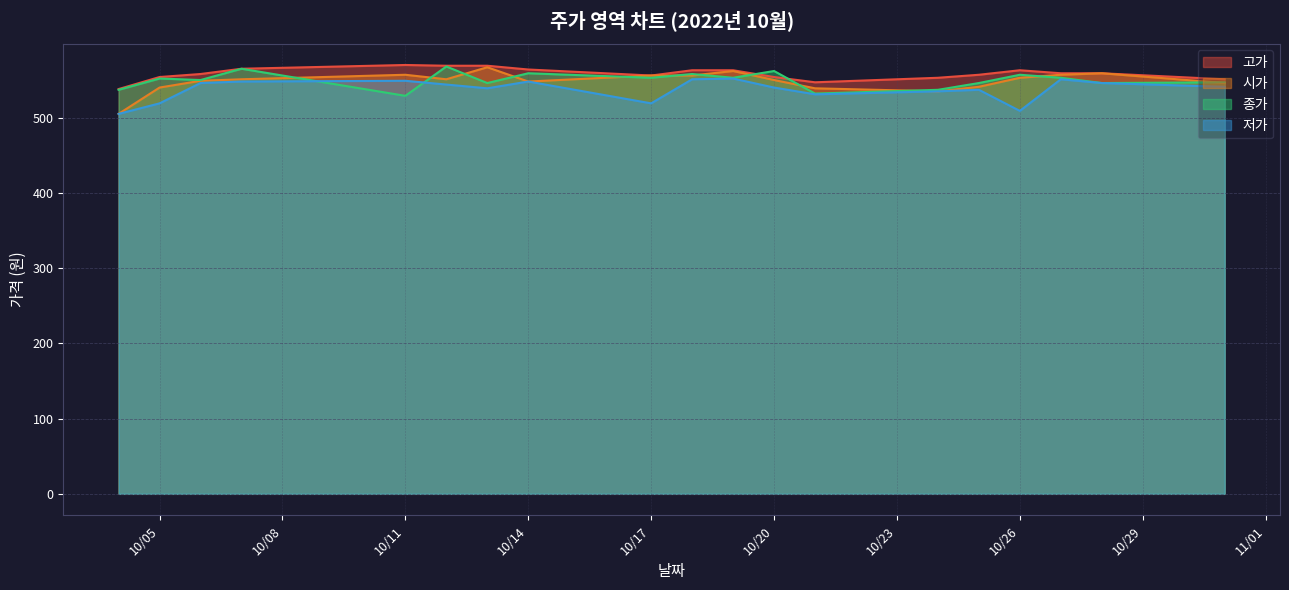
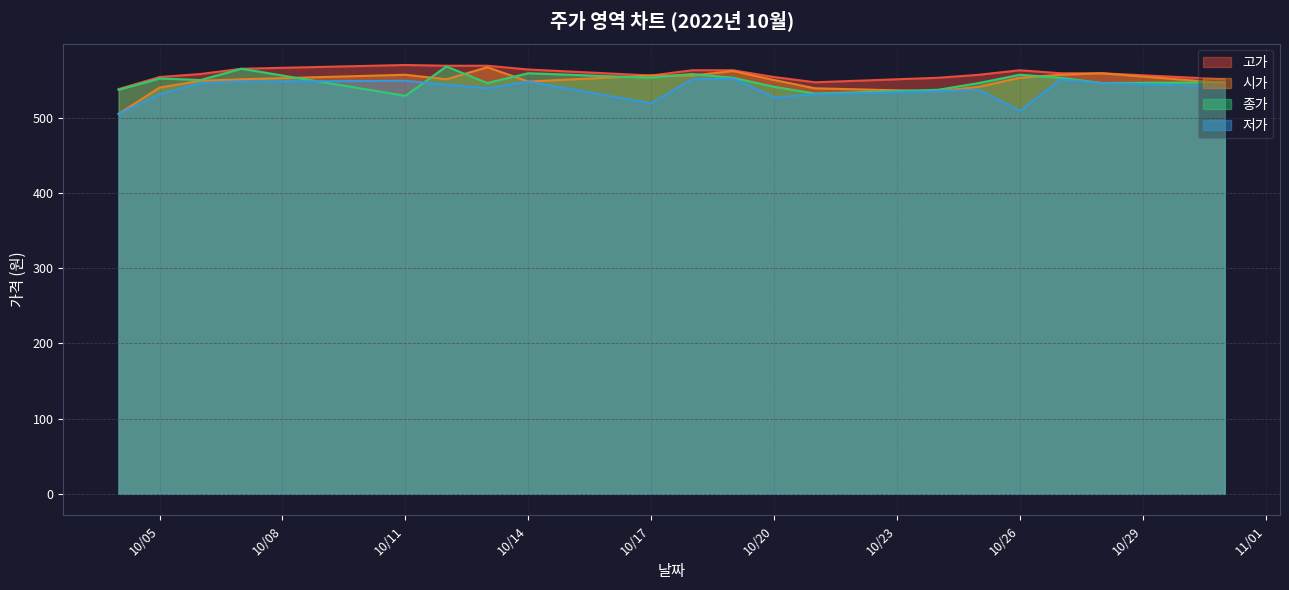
저가, 10/05: 520 -> 530
종가, 10/20: 560 -> 540
저가, 10/20: 540 -> 530
